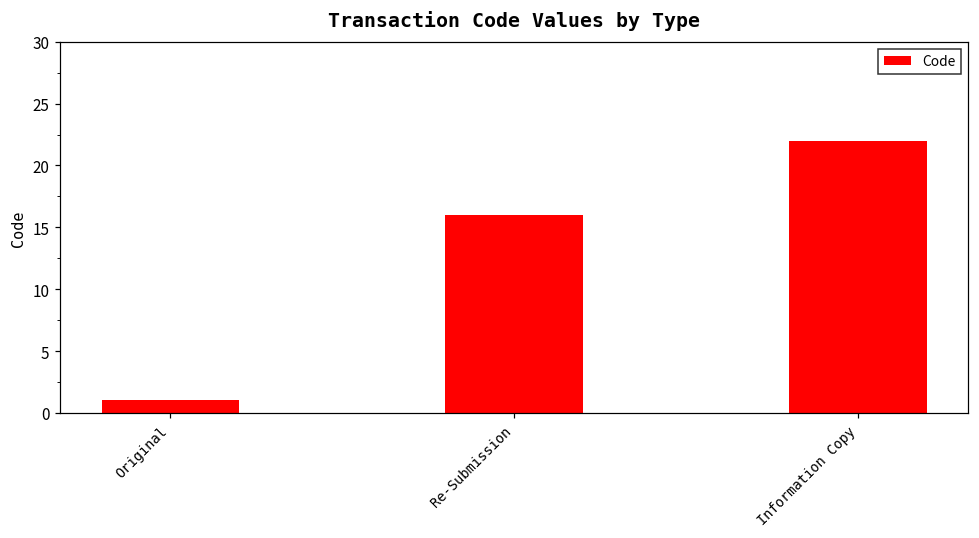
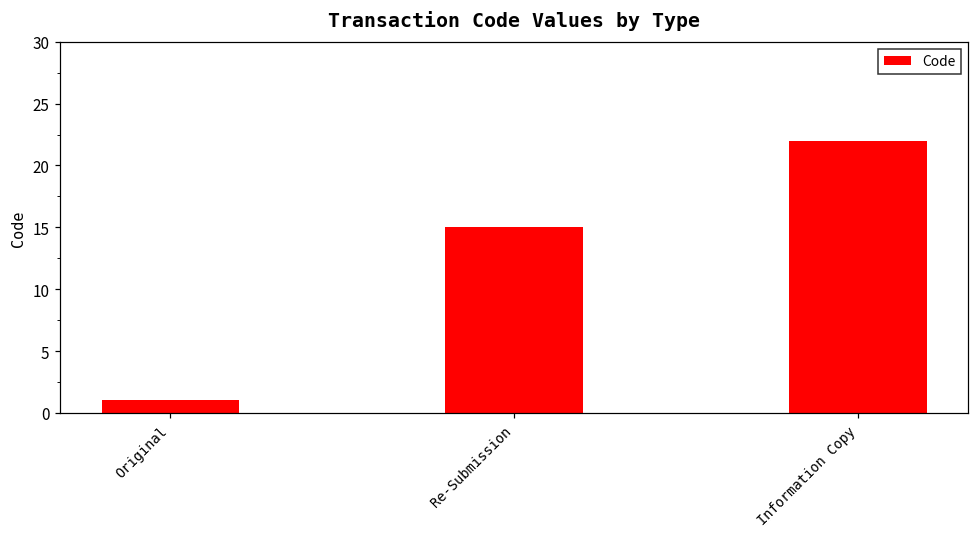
Re-Submission: 16 -> 15
